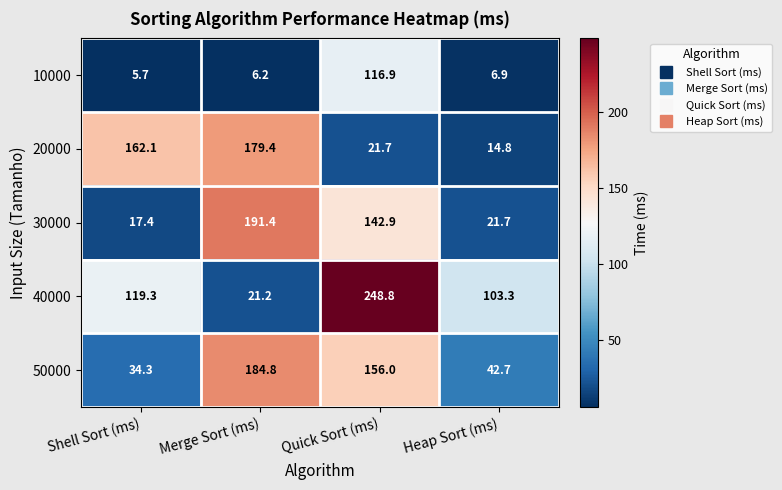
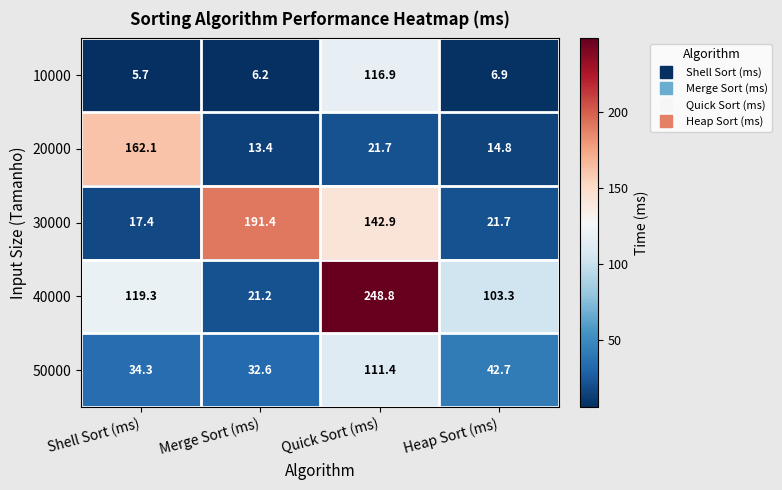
20000, Merge Sort (ms): 179.4 -> 13.4
50000, Merge Sort (ms): 184.8 -> 32.6
50000, Quick Sort (ms): 156.0 -> 111.4
